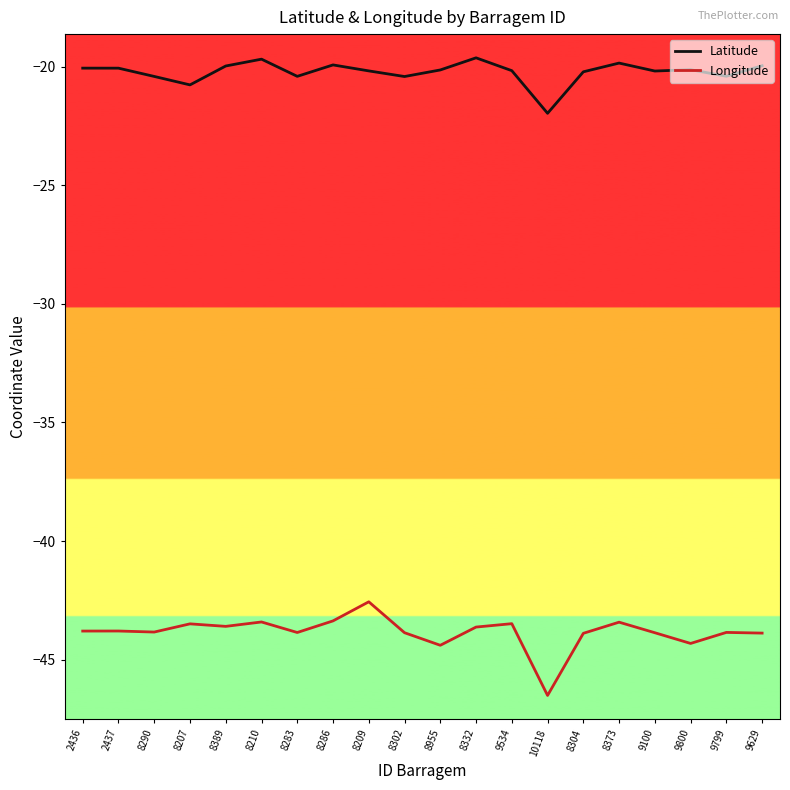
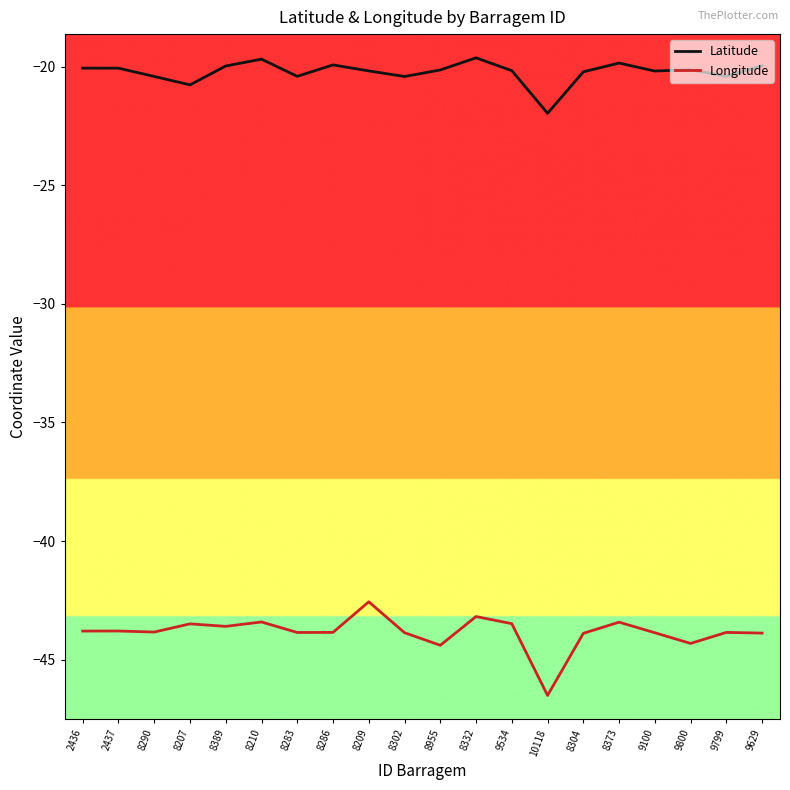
Longitude, 8286: -43.4 -> -43.9
Longitude, 8332: -43.6 -> -43.2
